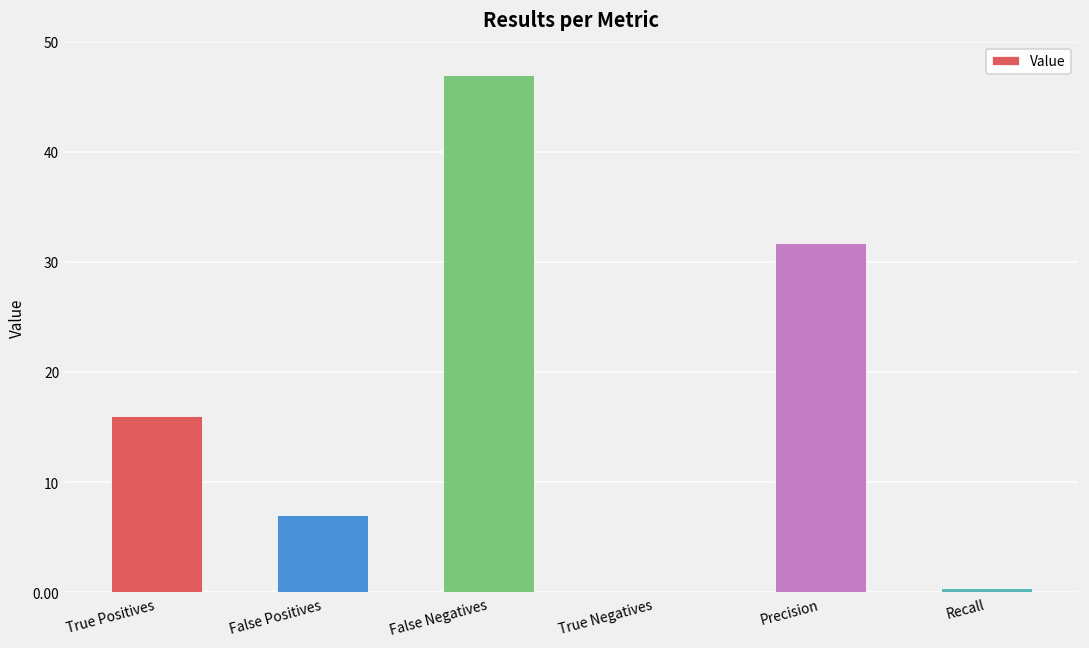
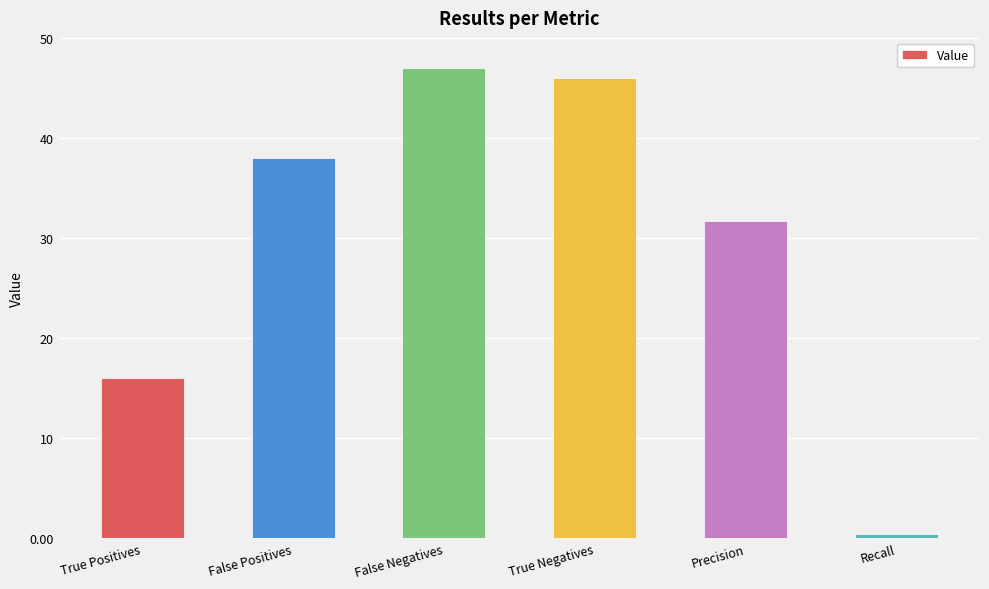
False Positives: 7 -> 38
True Negatives: 0 -> 46
